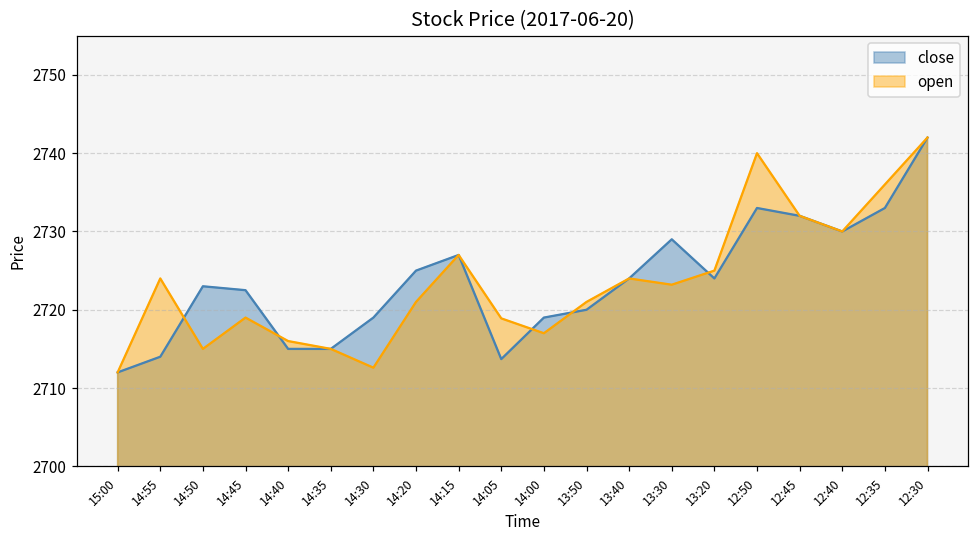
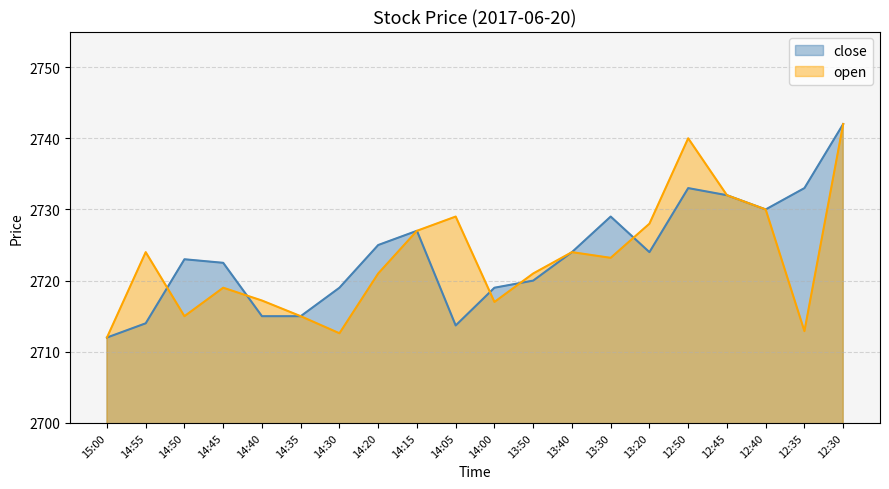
open, 14:40: 2716 -> 2717
open, 14:05: 2719 -> 2729
open, 13:20: 2725 -> 2728
open, 12:35: 2736 -> 2713
